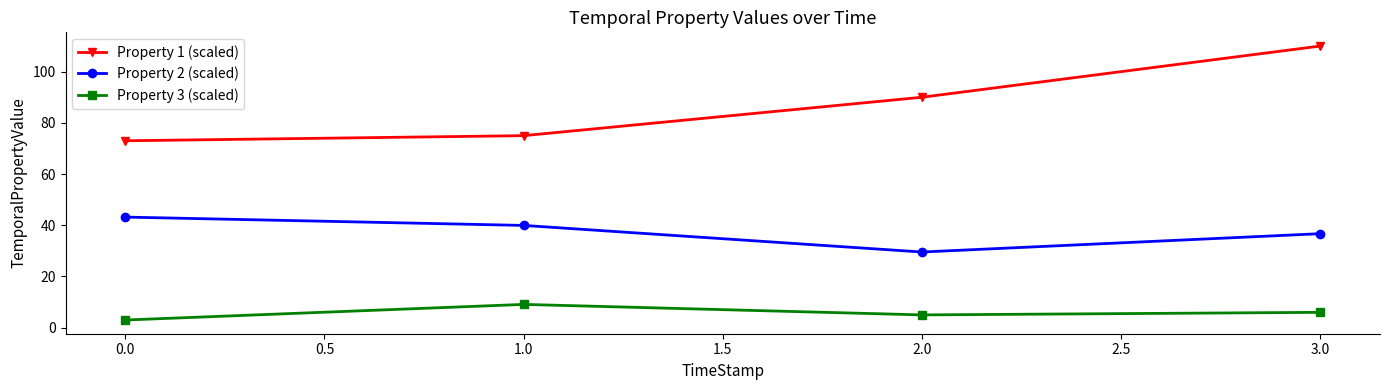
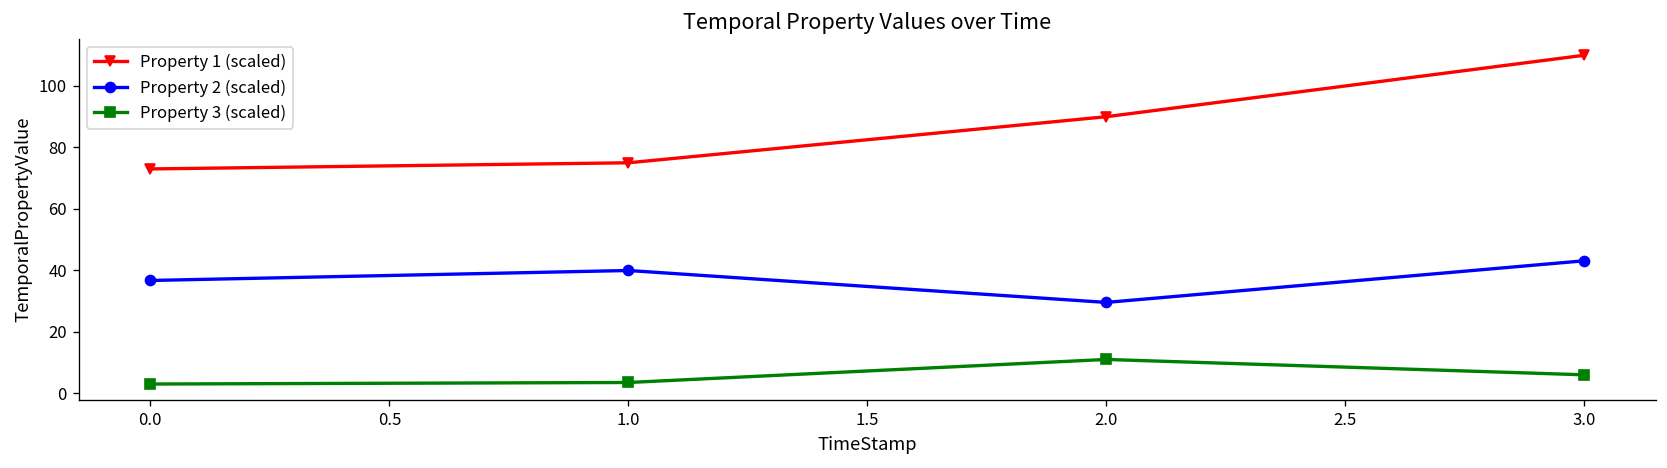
Property 2 (scaled), 0.0: 43 -> 37
Property 3 (scaled), 1.0: 9 -> 4
Property 3 (scaled), 2.0: 5 -> 11
Property 2 (scaled), 3.0: 37 -> 43
